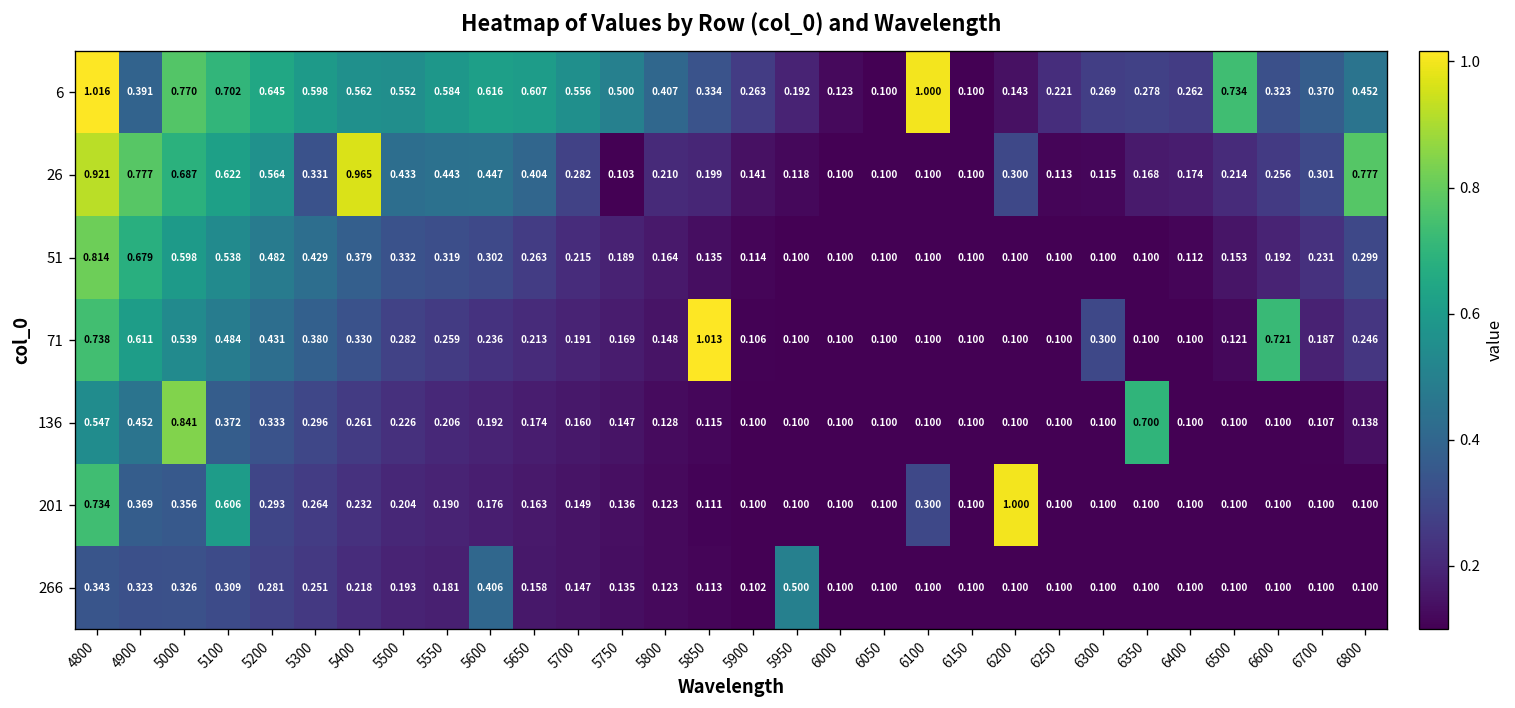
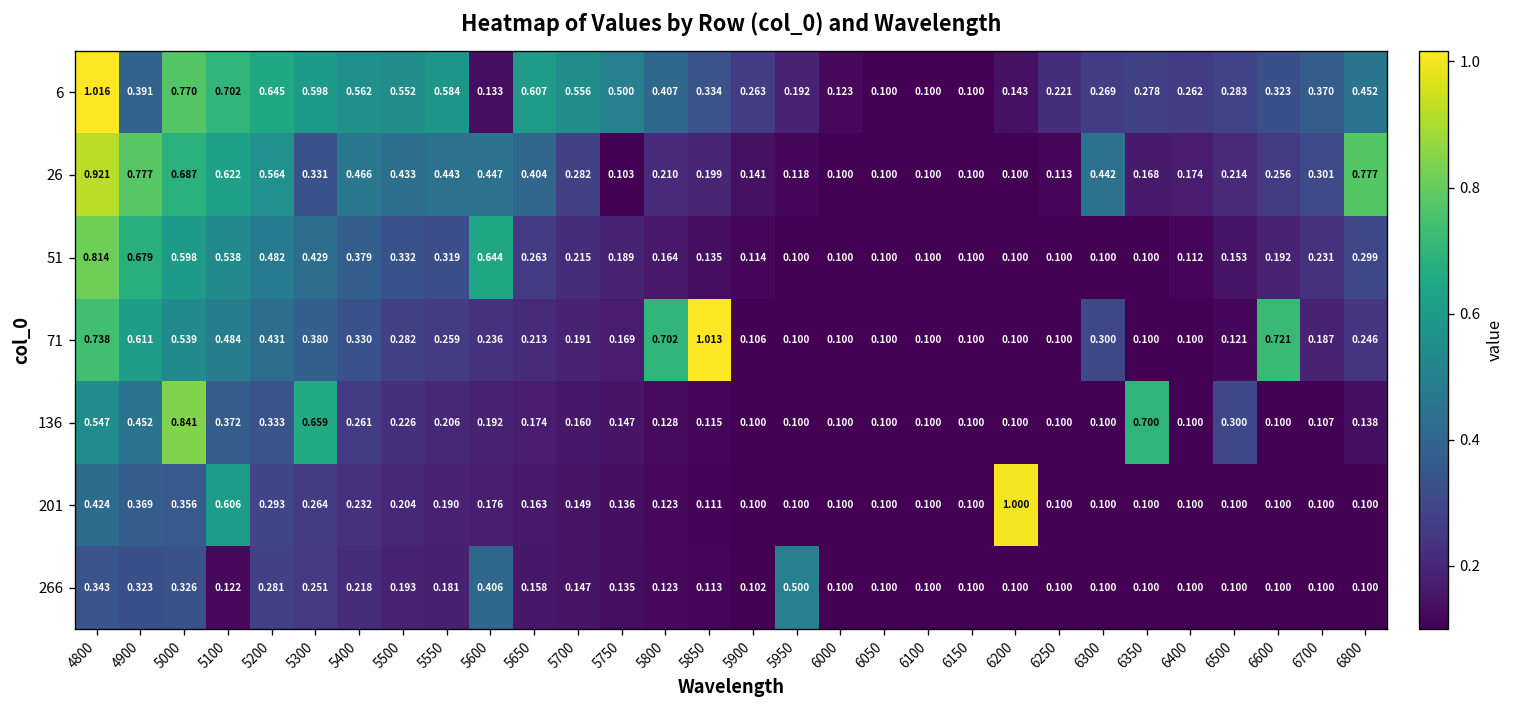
6, 5600: 0.616 -> 0.133
6, 6100: 1.000 -> 0.100
6, 6500: 0.734 -> 0.283
26, 5400: 0.965 -> 0.466
26, 6200: 0.300 -> 0.100
26, 6300: 0.115 -> 0.442
51, 5600: 0.302 -> 0.644
71, 5800: 0.148 -> 0.702
136, 5300: 0.296 -> 0.659
136, 6500: 0.100 -> 0.300
201, 4800: 0.734 -> 0.424
201, 6100: 0.300 -> 0.100
266, 5100: 0.309 -> 0.122
